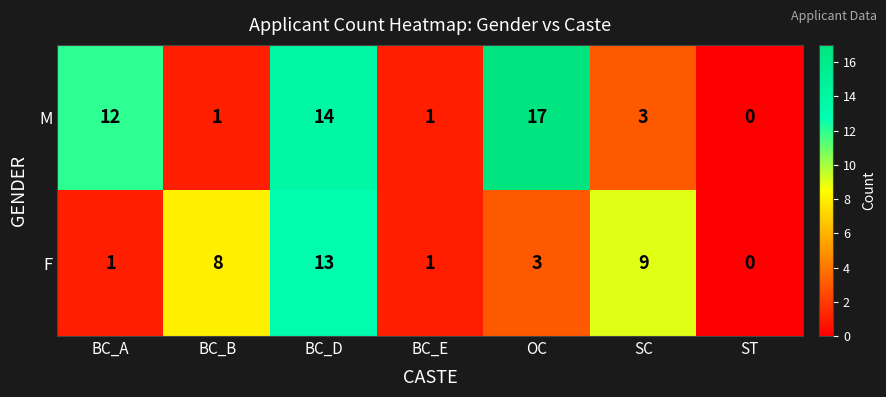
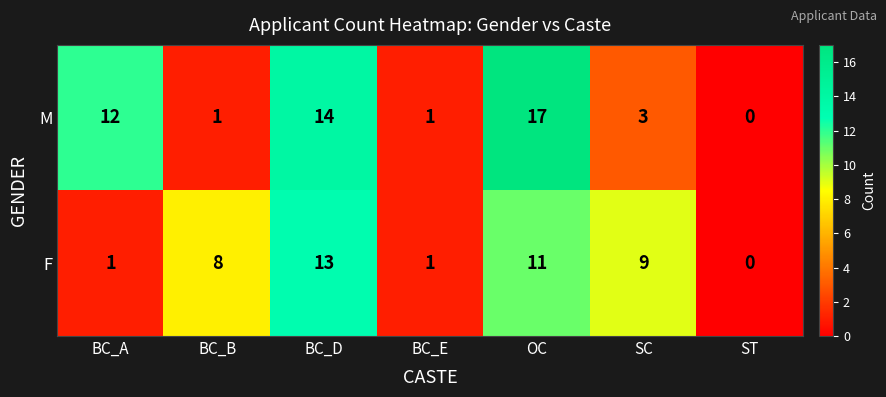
F, OC: 3 -> 11
